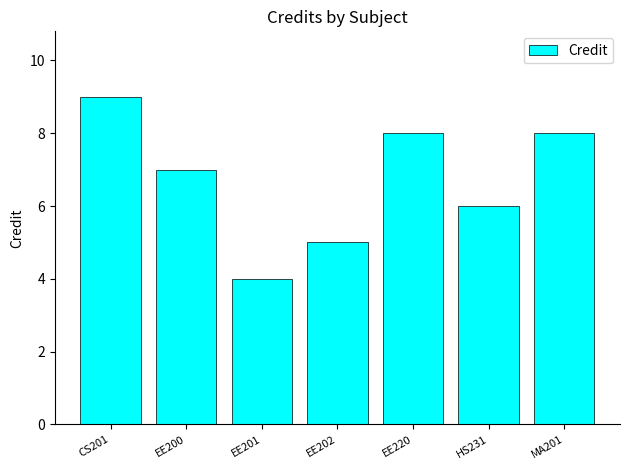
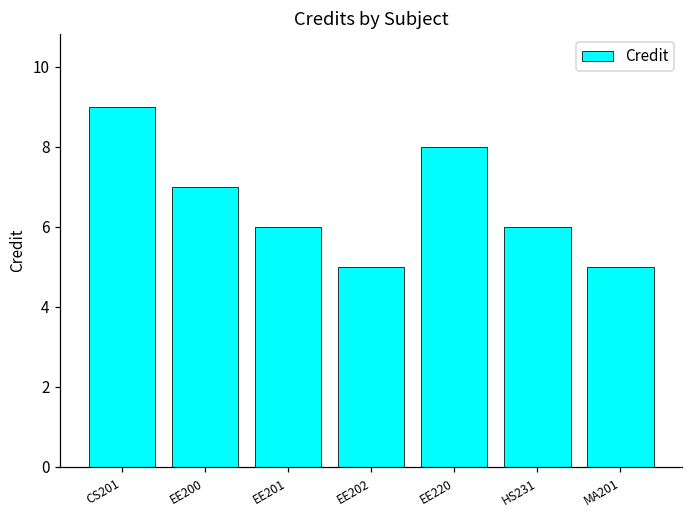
EE201: 4 -> 6
MA201: 8 -> 5
